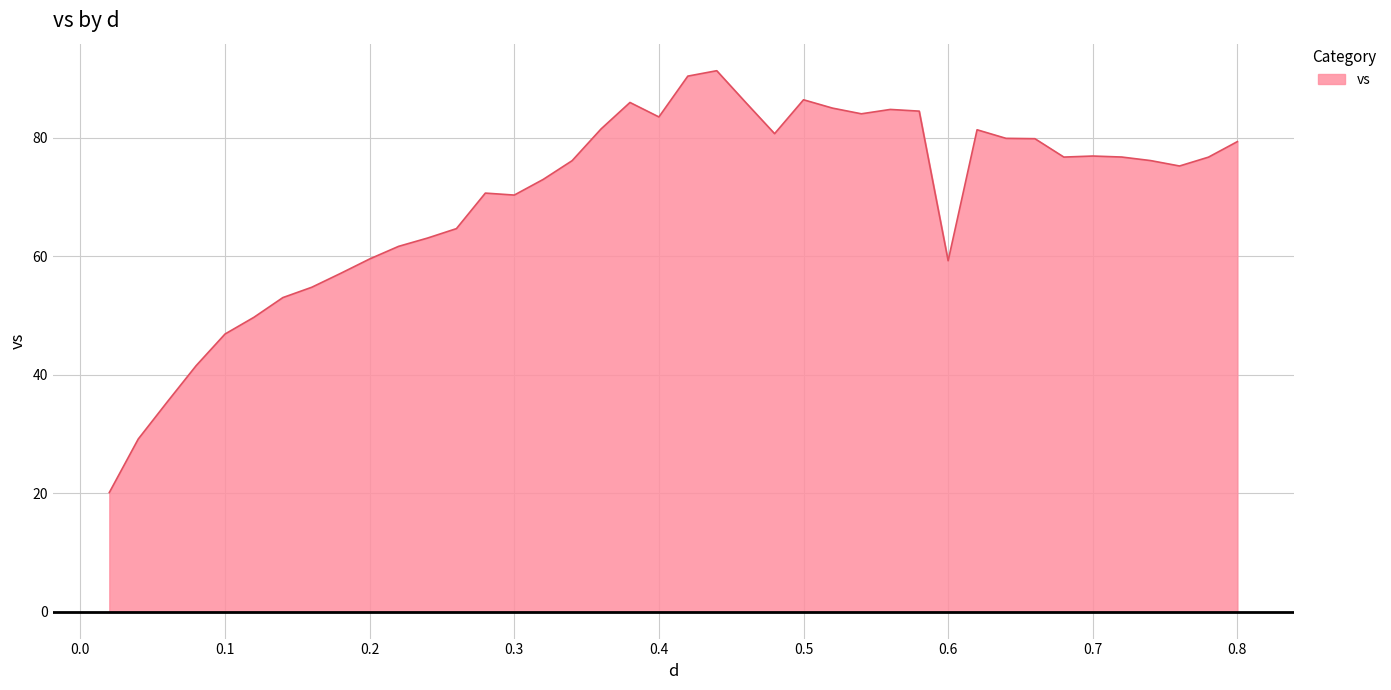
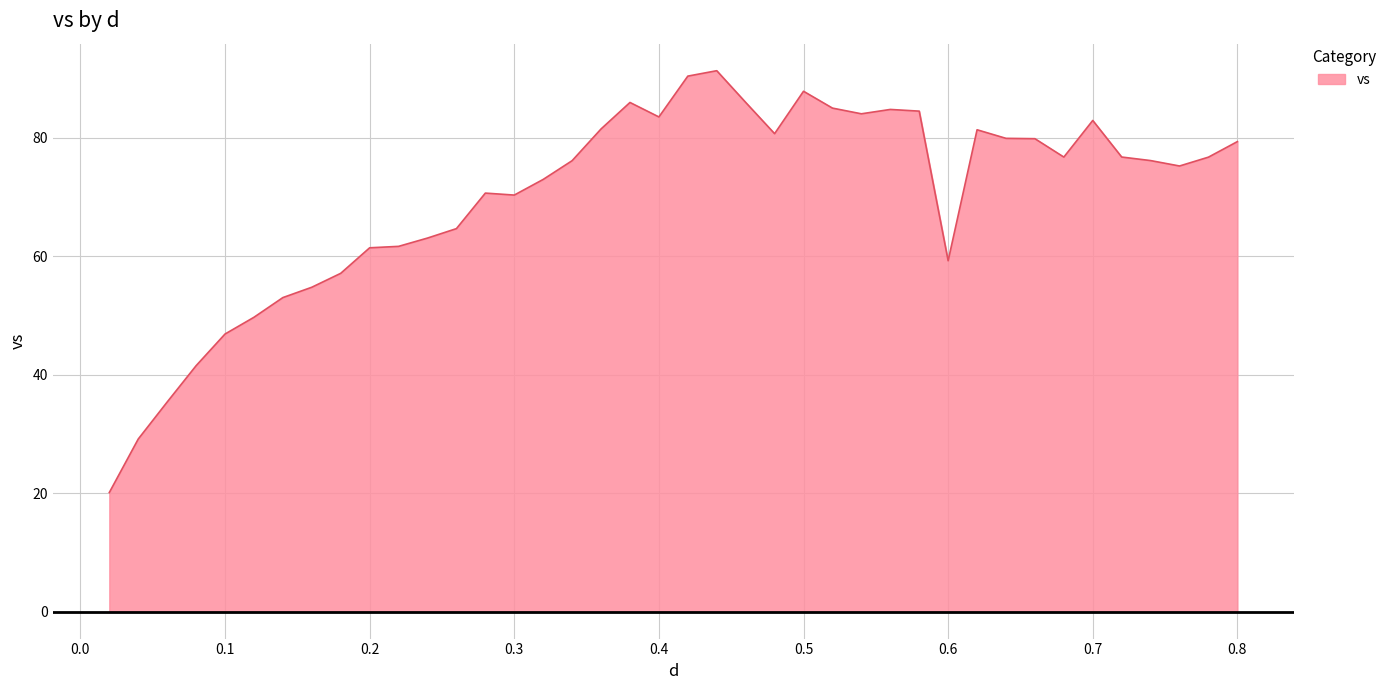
0.2: 60 -> 61
0.5: 86 -> 88
0.7: 77 -> 83
